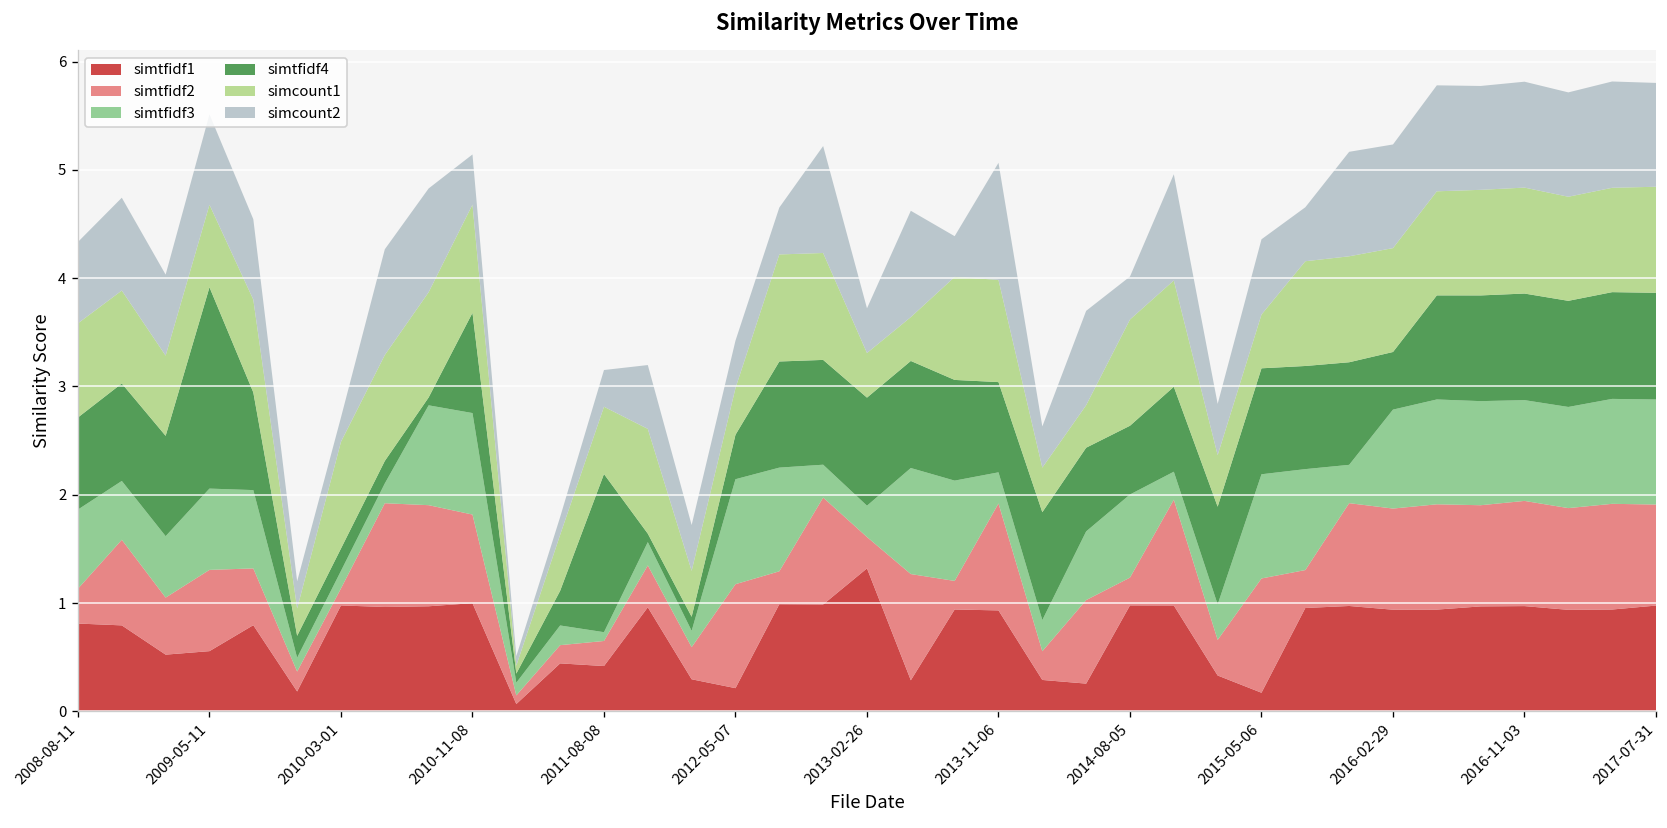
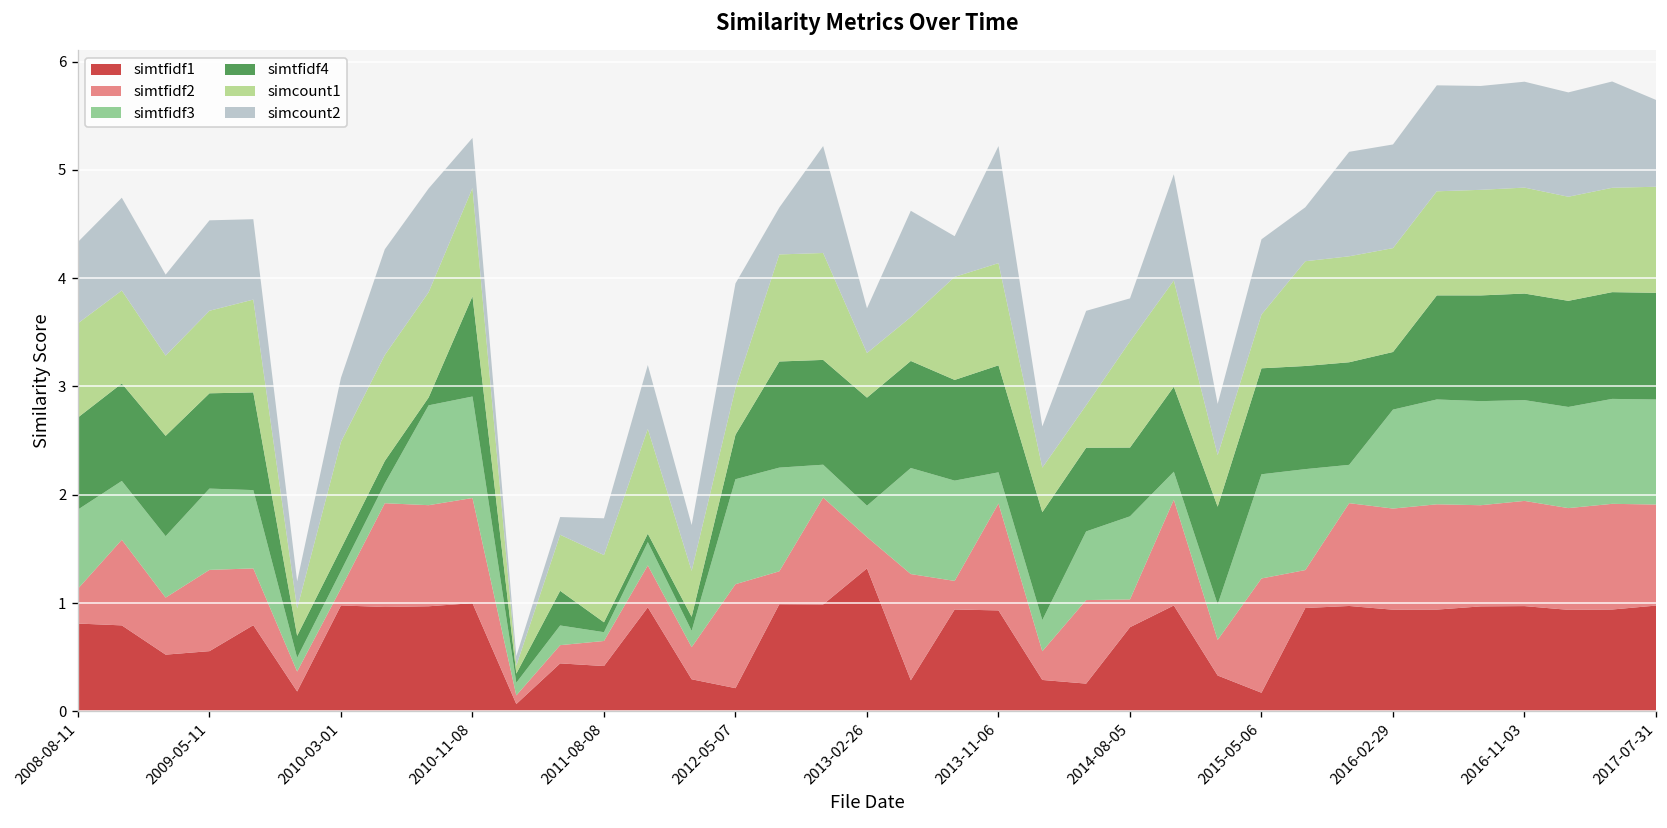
simtfidf4, 2009-05-11: 1.9 -> 0.9
simcount2, 2010-03-01: 0.2 -> 0.6
simtfidf2, 2010-11-08: 0.8 -> 1.0
simtfidf4, 2011-08-08: 1.5 -> 0.1
simcount2, 2012-05-07: 0.4 -> 1.0
simtfidf4, 2013-11-06: 0.8 -> 1.0
simtfidf1, 2014-08-05: 1.0 -> 0.8
simcount2, 2017-07-31: 1.0 -> 0.8
